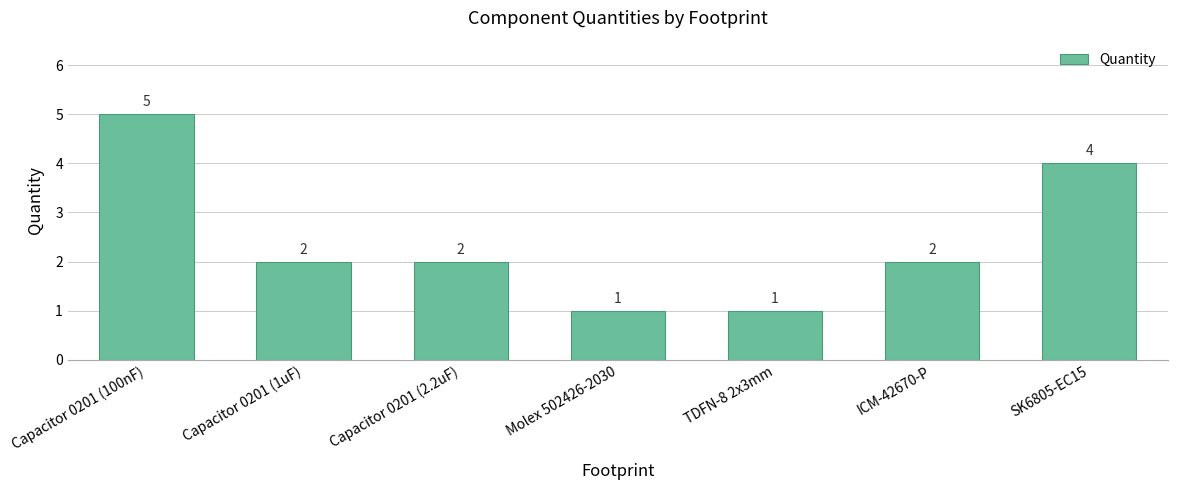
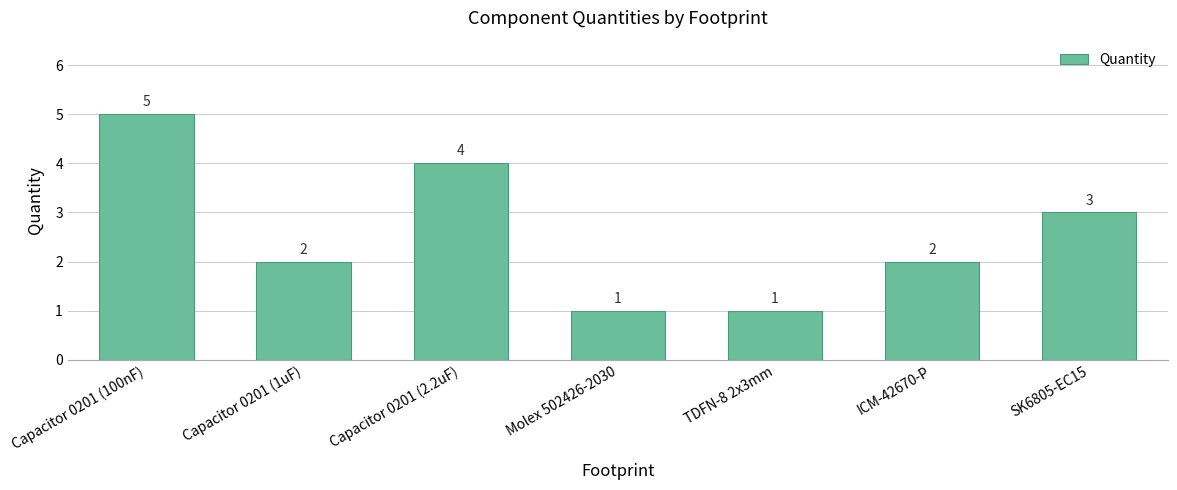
Capacitor 0201 (2.2uF): 2 -> 4
SK6805-EC15: 4 -> 3
